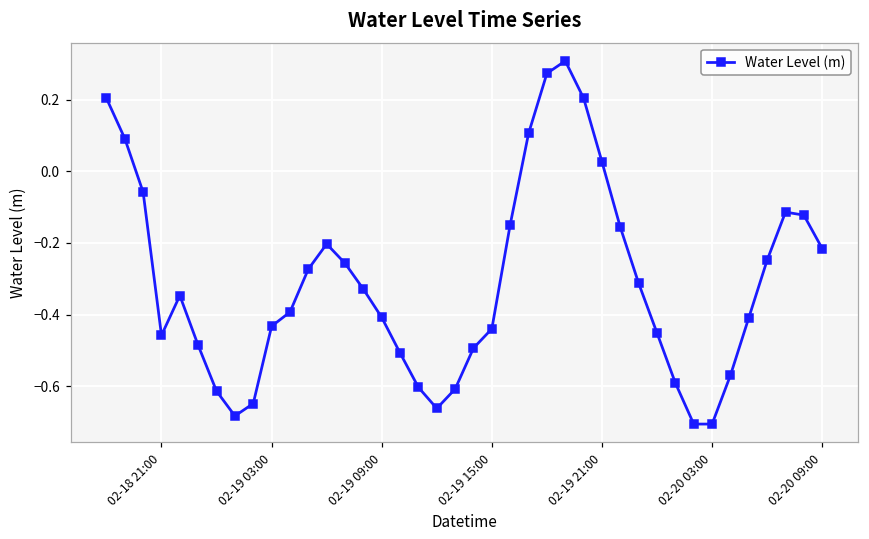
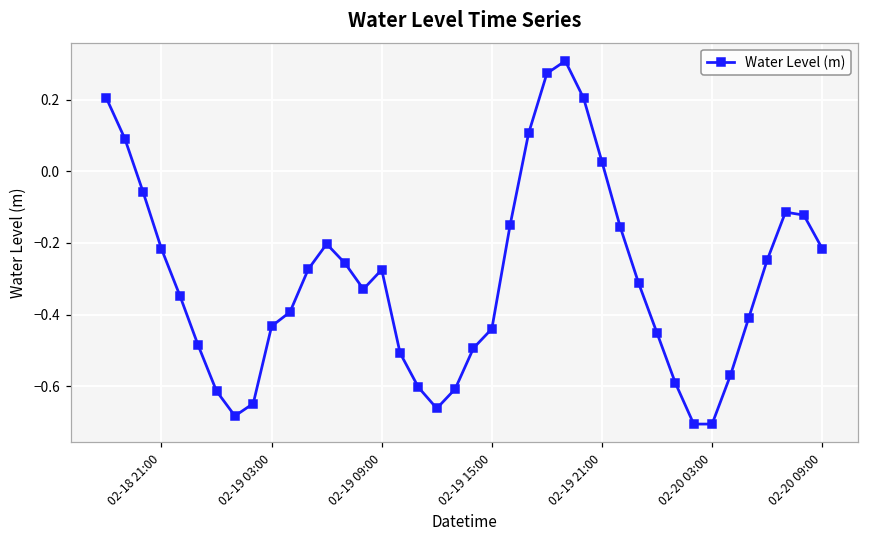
02-18 21:00: -0.46 -> -0.22
02-19 09:00: -0.41 -> -0.27
